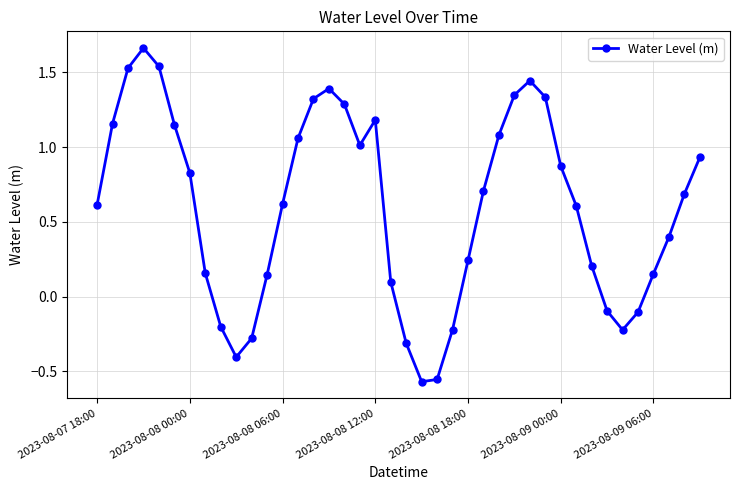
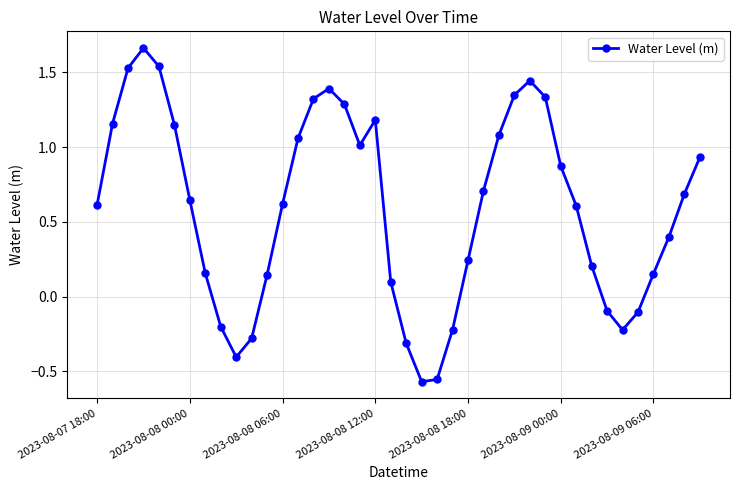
2023-08-08 00:00: 0.83 -> 0.65
